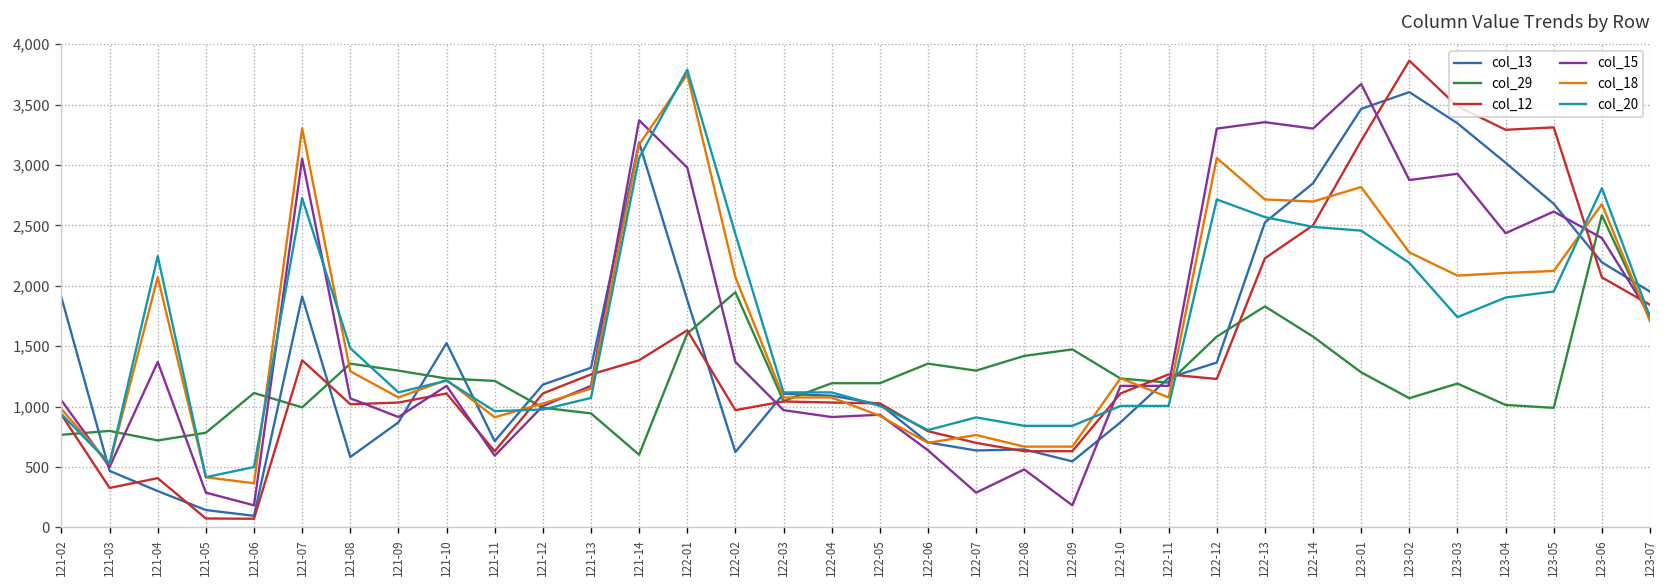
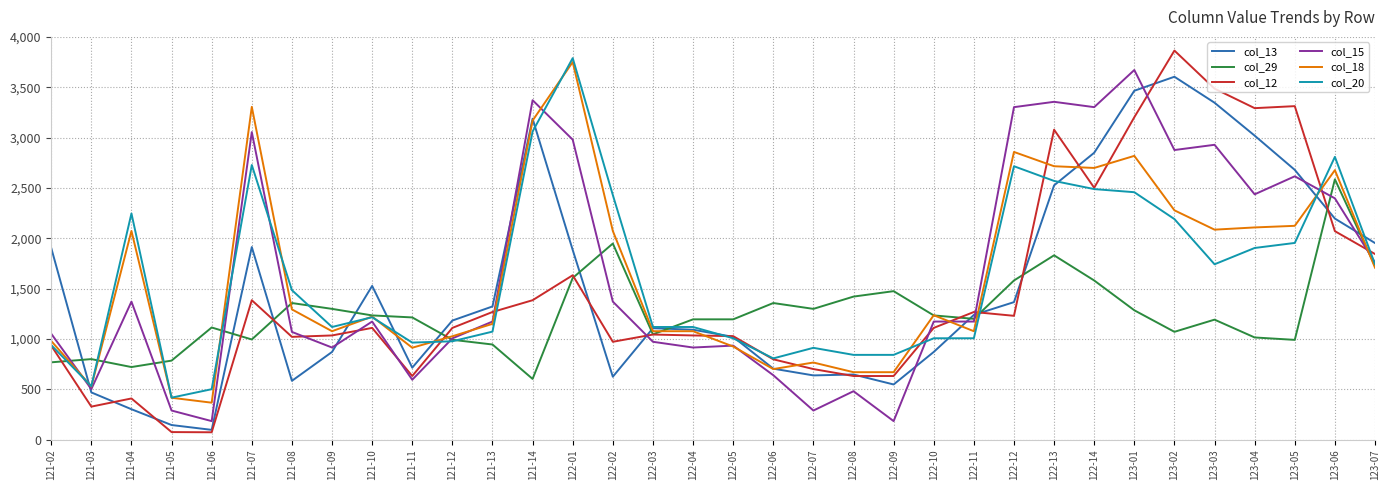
col_18, 122-12: 3,060 -> 2,860
col_12, 122-13: 2,230 -> 3,080
